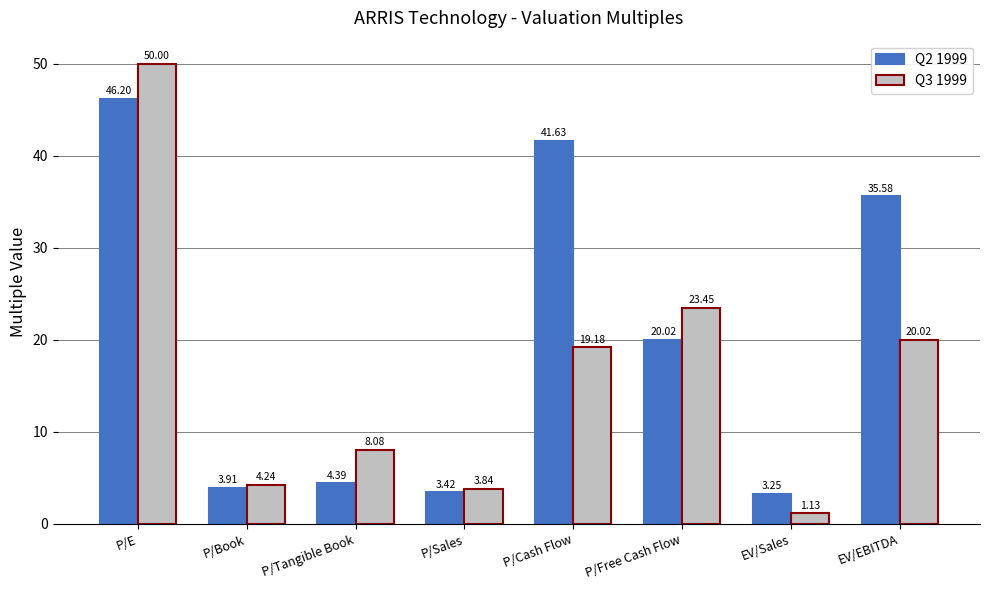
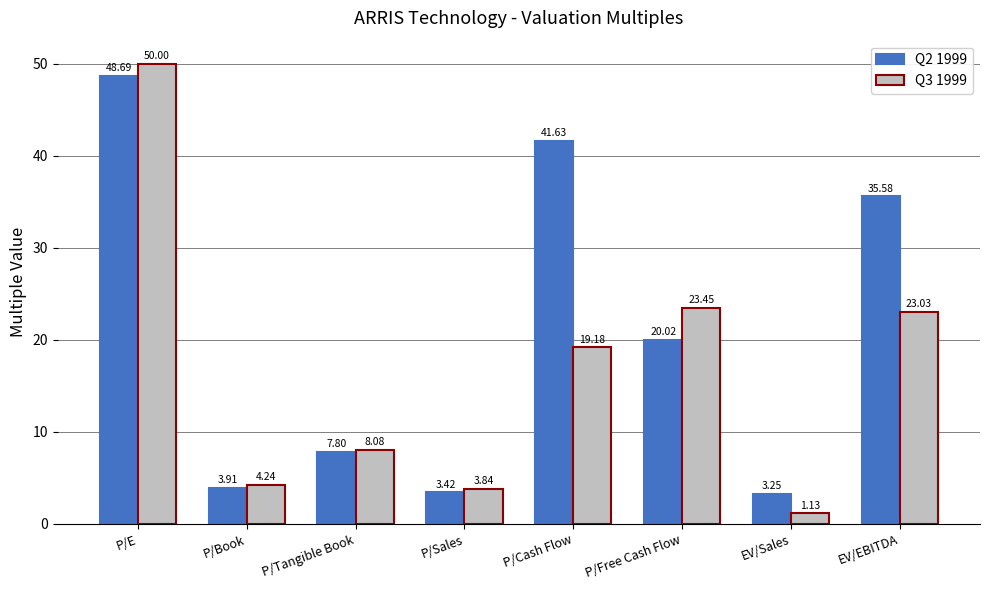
Q2 1999, P/E: 46.20 -> 48.69
Q2 1999, P/Tangible Book: 4.39 -> 7.80
Q3 1999, EV/EBITDA: 20.02 -> 23.03
